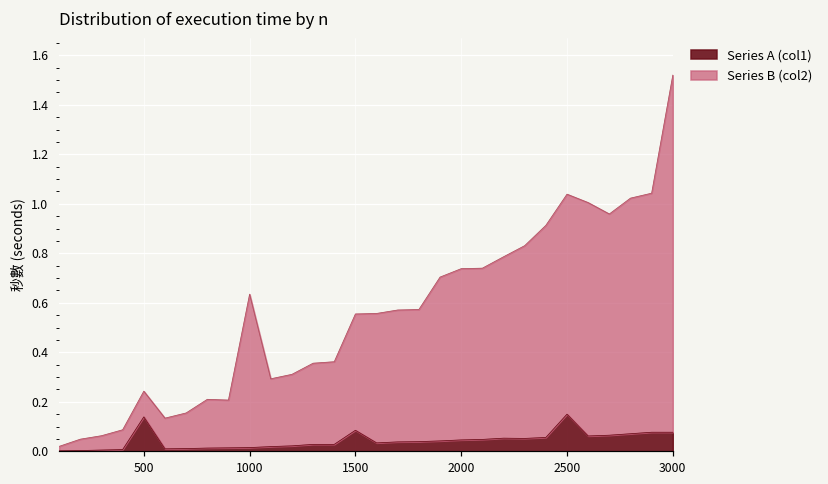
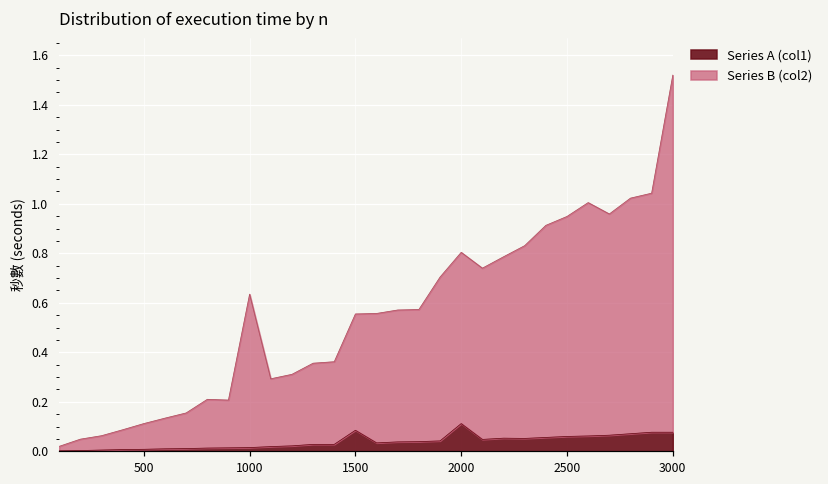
Series A (col1), 500: 0.14 -> 0.01
Series A (col1), 2000: 0.05 -> 0.11
Series A (col1), 2500: 0.15 -> 0.06
